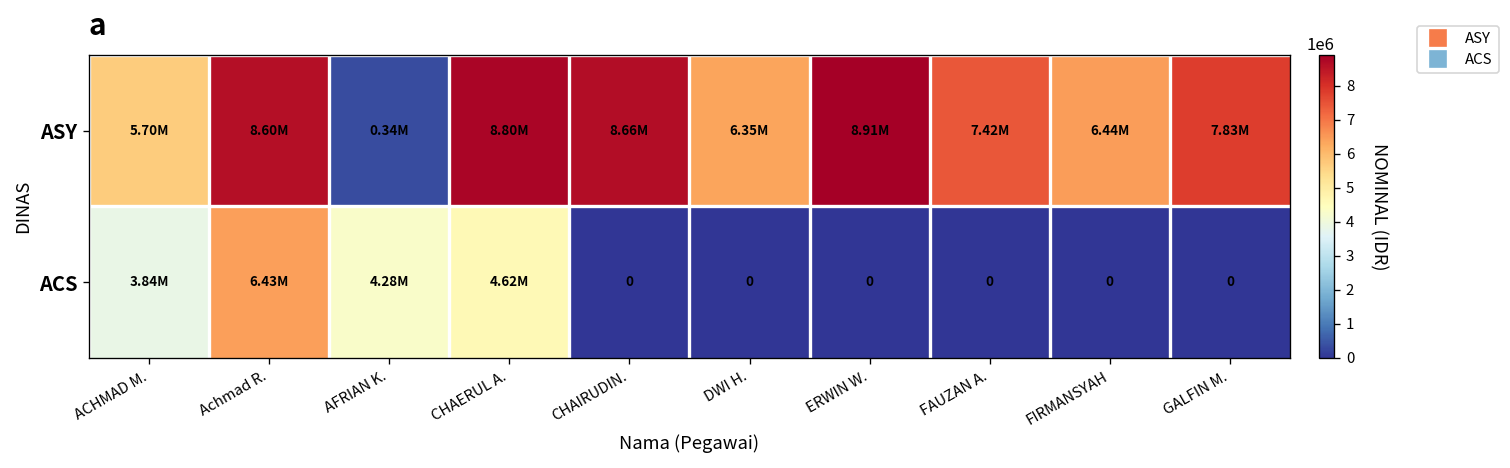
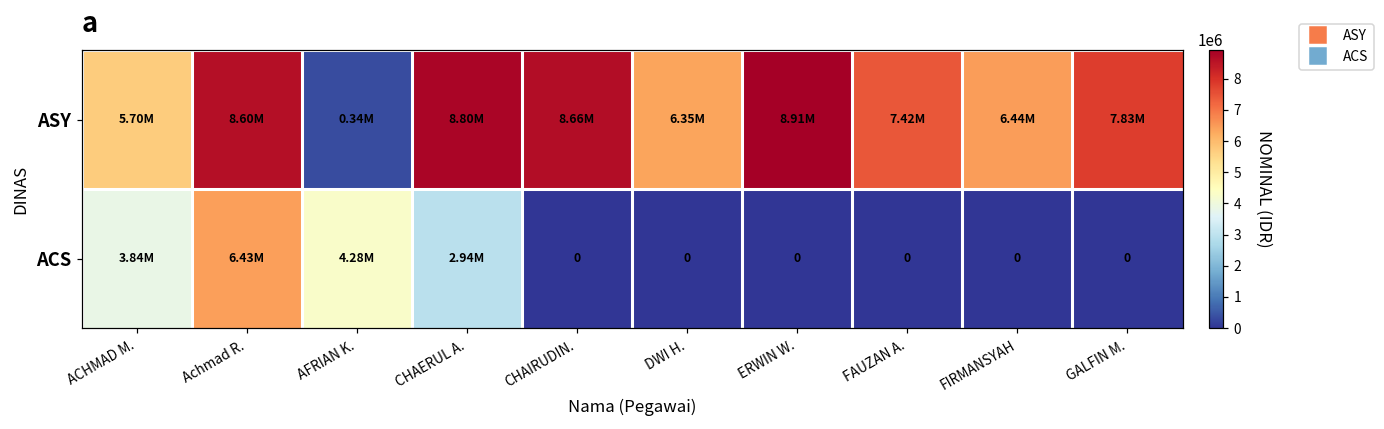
ACS, CHAERUL A.: 4.62M -> 2.94M
